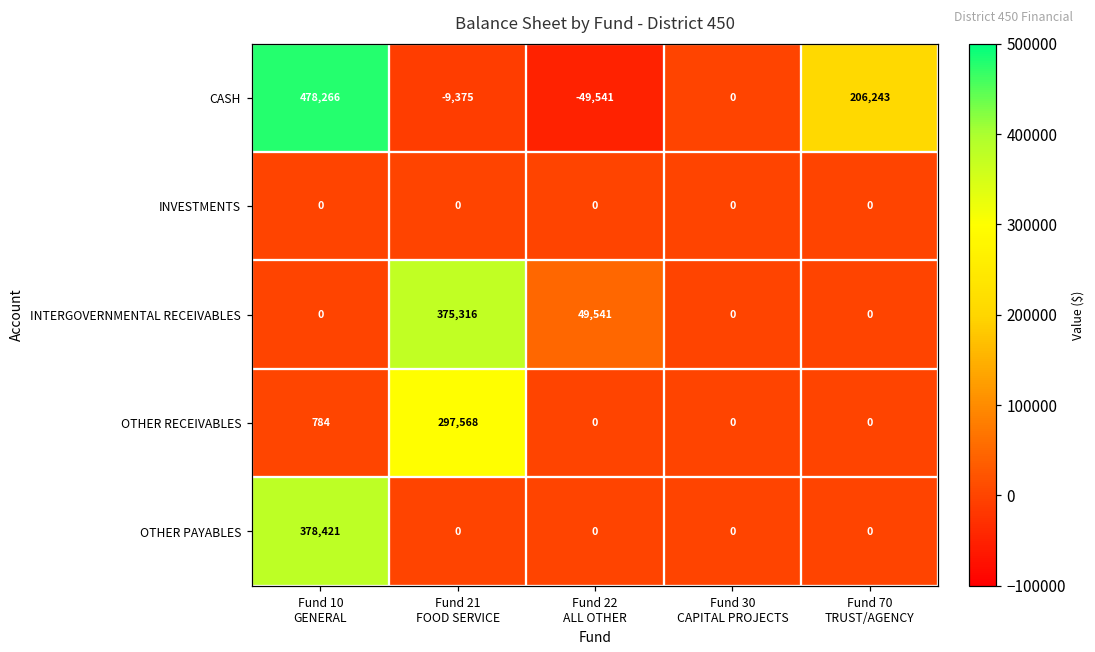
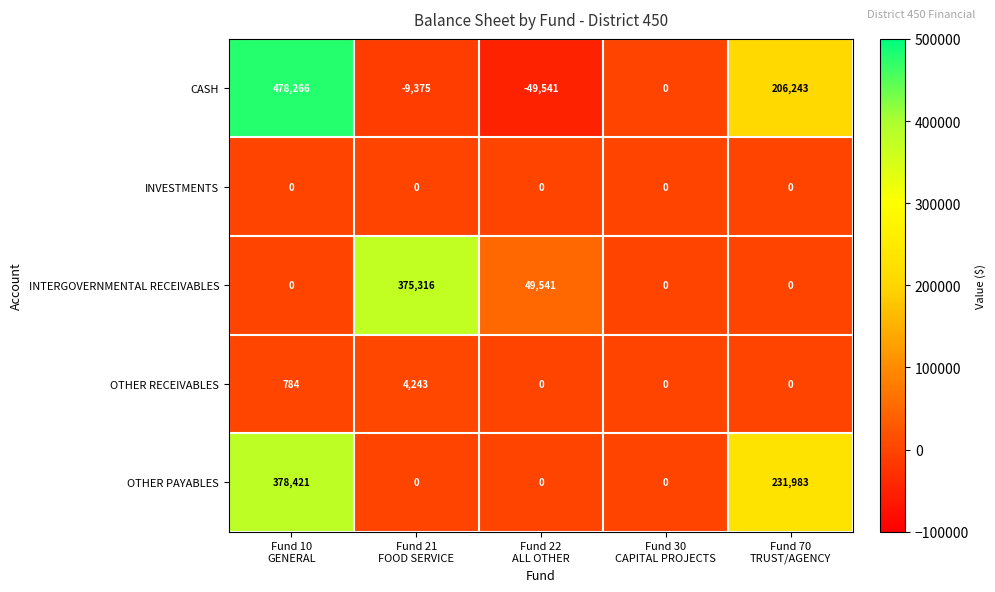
OTHER RECEIVABLES, Fund 21 FOOD SERVICE: 297,568 -> 4,243
OTHER PAYABLES, Fund 70 TRUST/AGENCY: 0 -> 231,983
